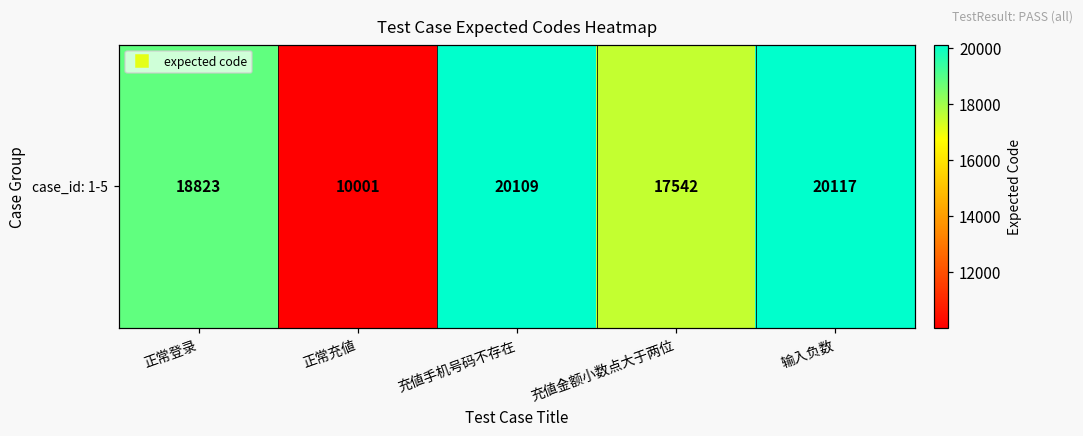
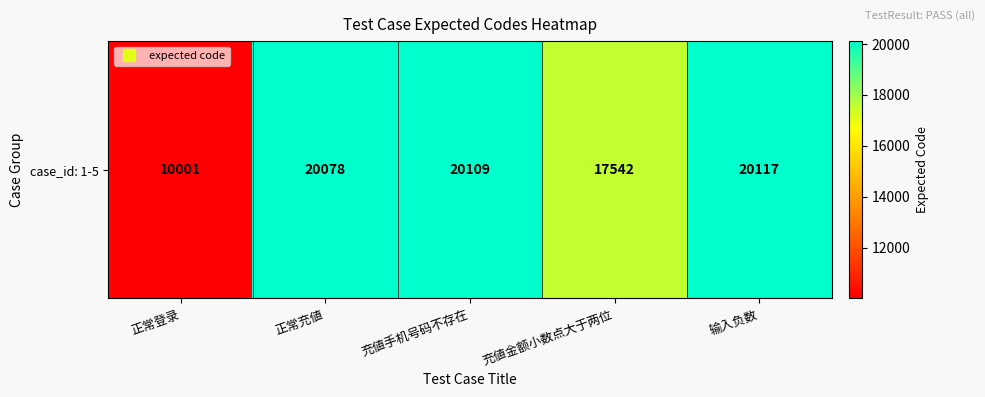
case_id: 1-5, 正常登录: 18823 -> 10001
case_id: 1-5, 正常充値: 10001 -> 20078
